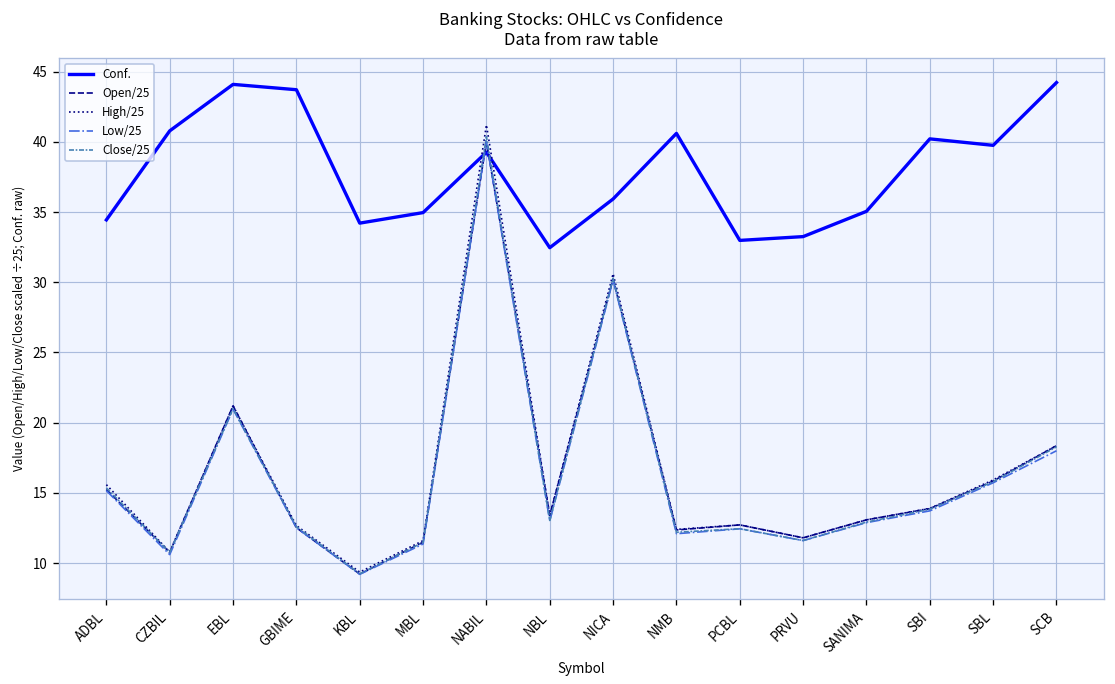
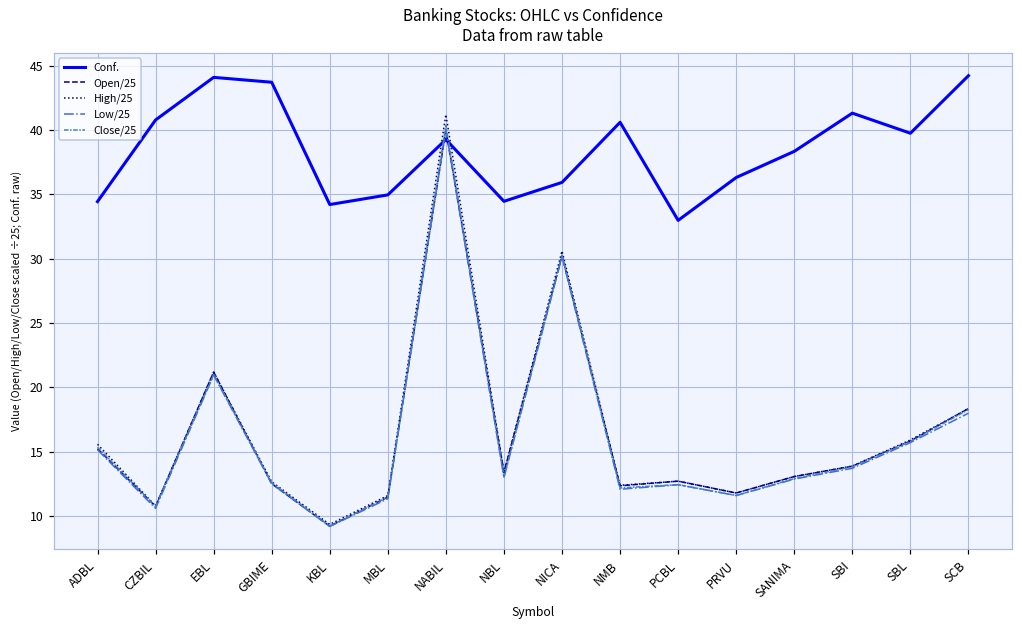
Conf., NBL: 32.5 -> 34.5
Conf., PRVU: 33.3 -> 36.3
Conf., SANIMA: 35.1 -> 38.3
Conf., SBI: 40.2 -> 41.3
